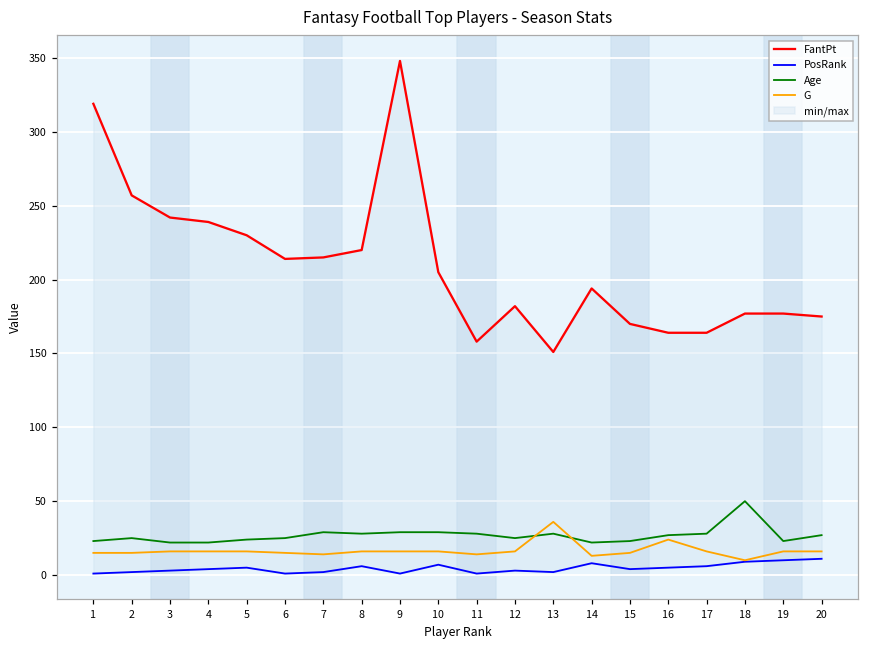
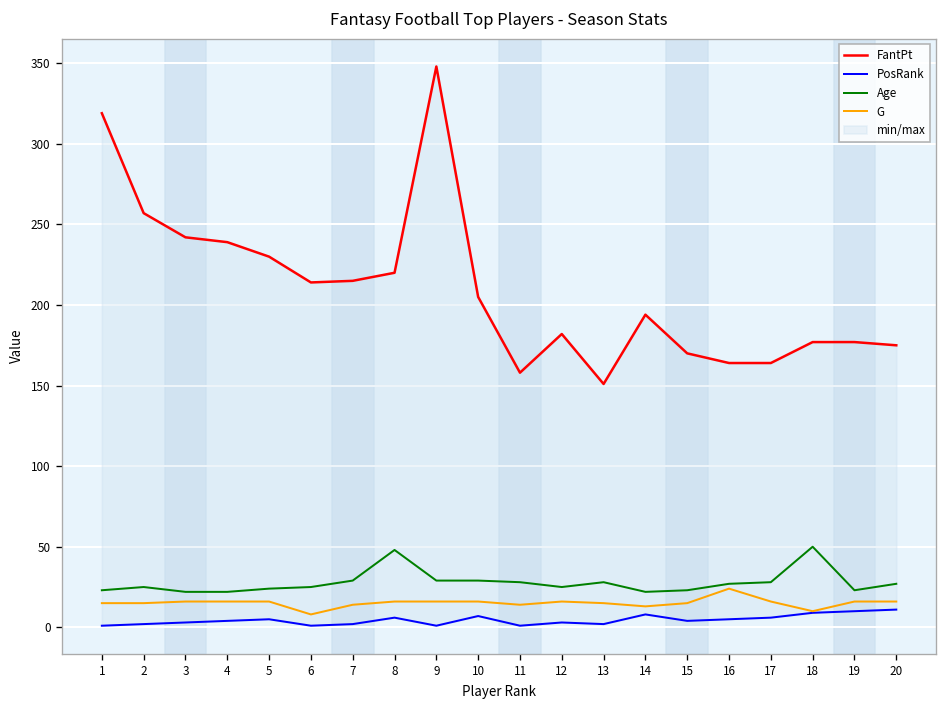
G, 6: 15 -> 8
Age, 8: 28 -> 48
G, 13: 36 -> 15
